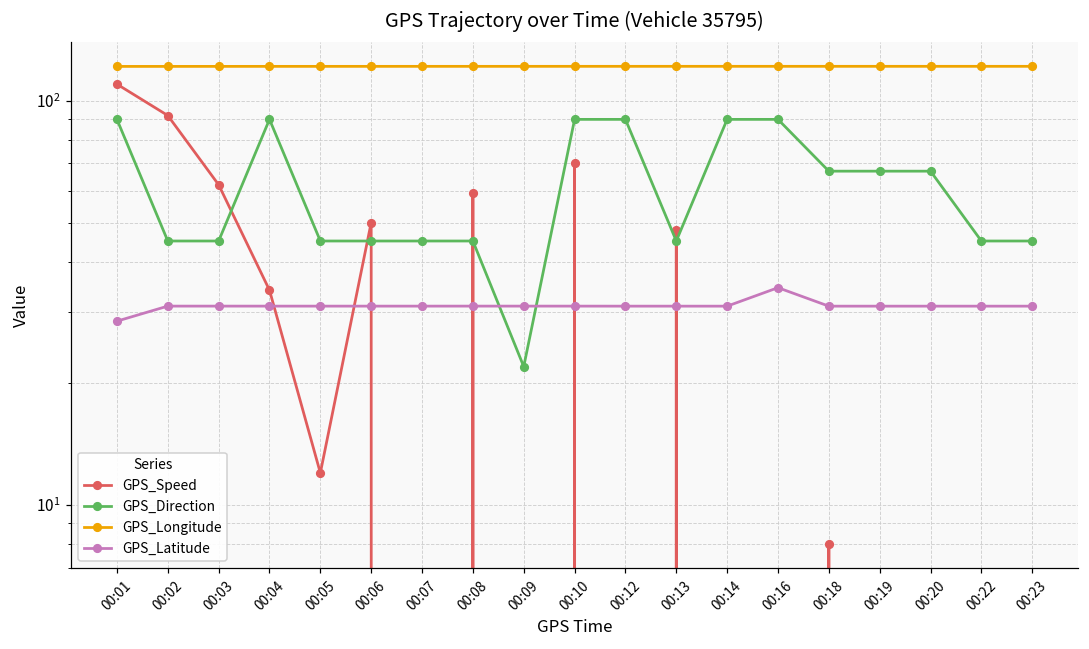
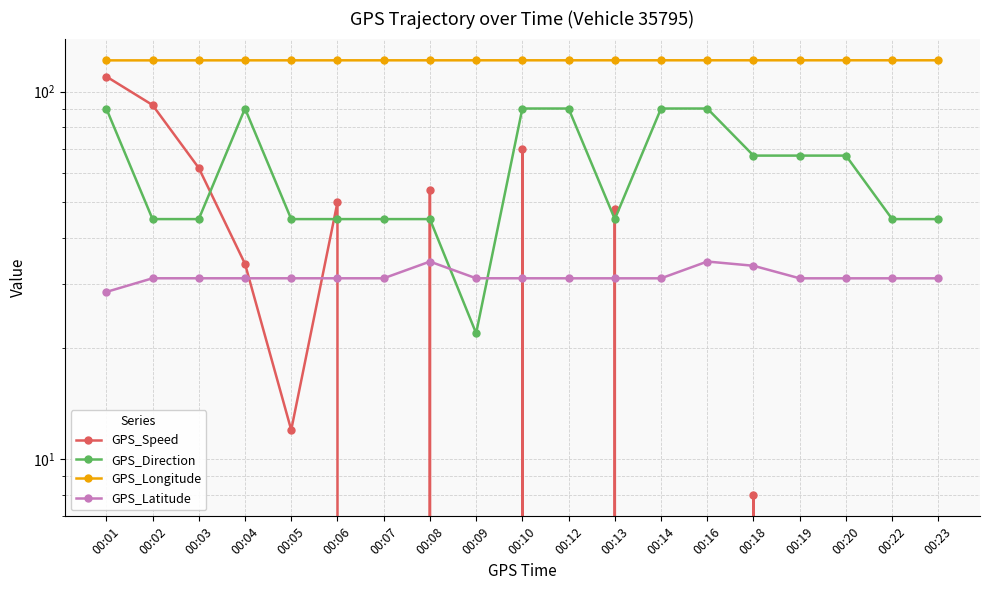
GPS_Speed, 00:08: 59 -> 54
GPS_Latitude, 00:08: 31 -> 34
GPS_Latitude, 00:18: 31 -> 34
